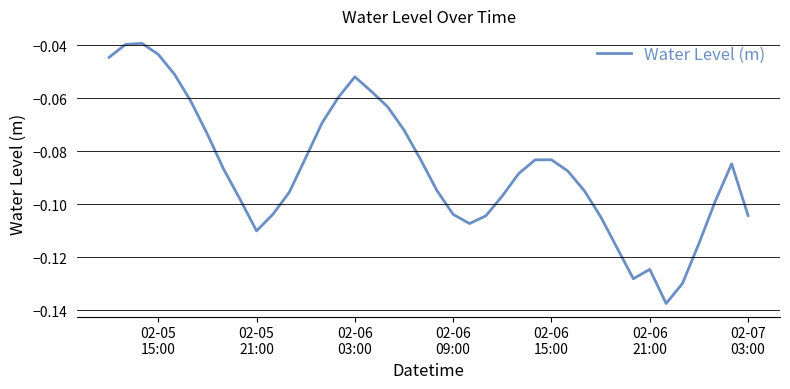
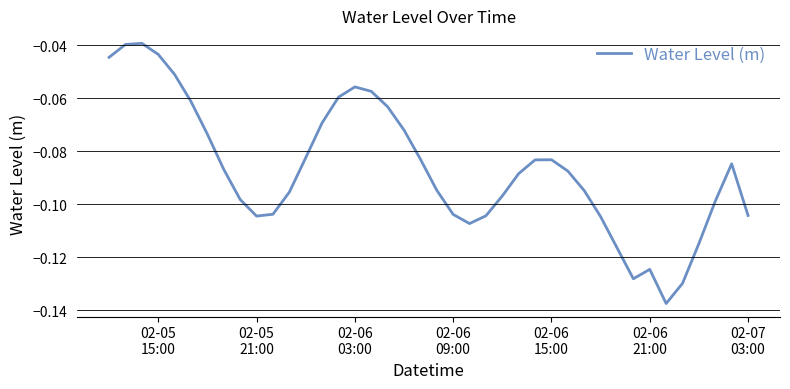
02-05 21:00: -0.110 -> -0.104
02-06 03:00: -0.052 -> -0.056
